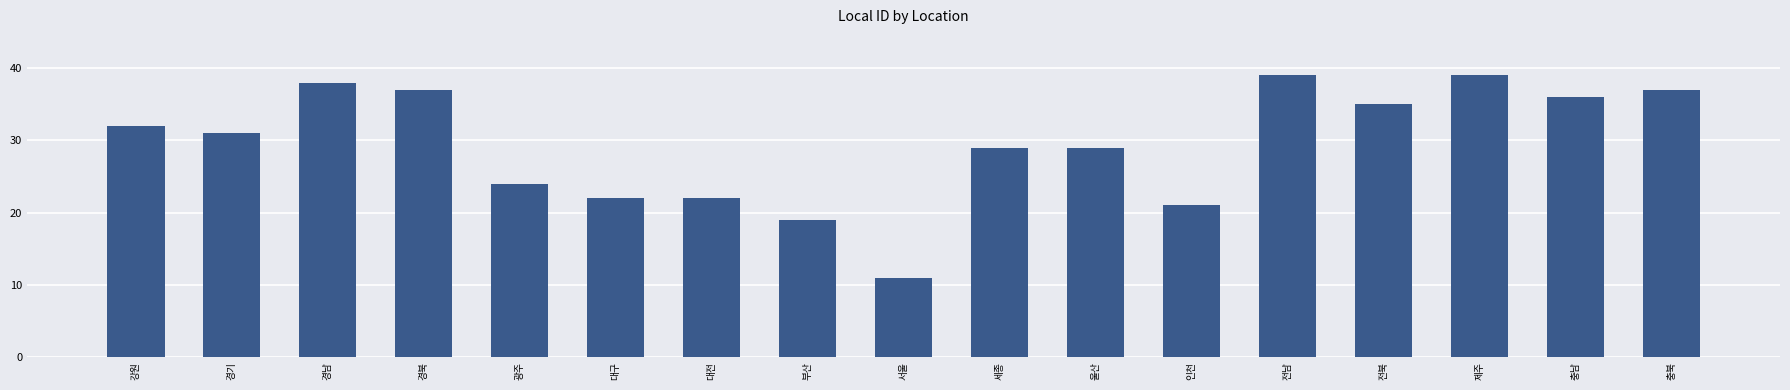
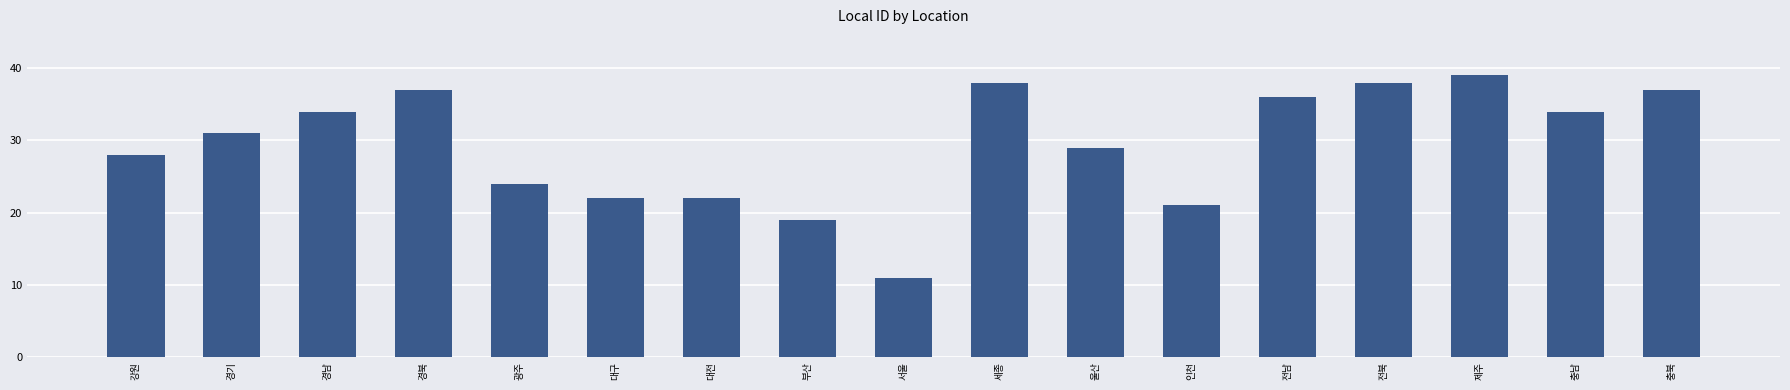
강원: 32 -> 28
경남: 38 -> 34
세종: 29 -> 38
전남: 39 -> 36
전북: 35 -> 38
충남: 36 -> 34
